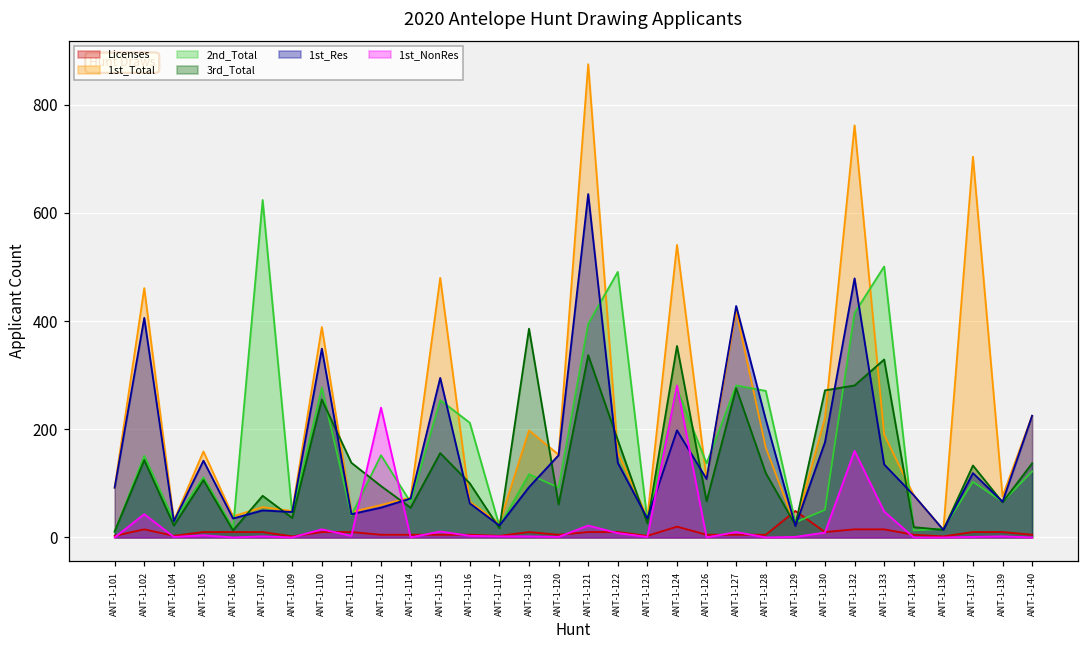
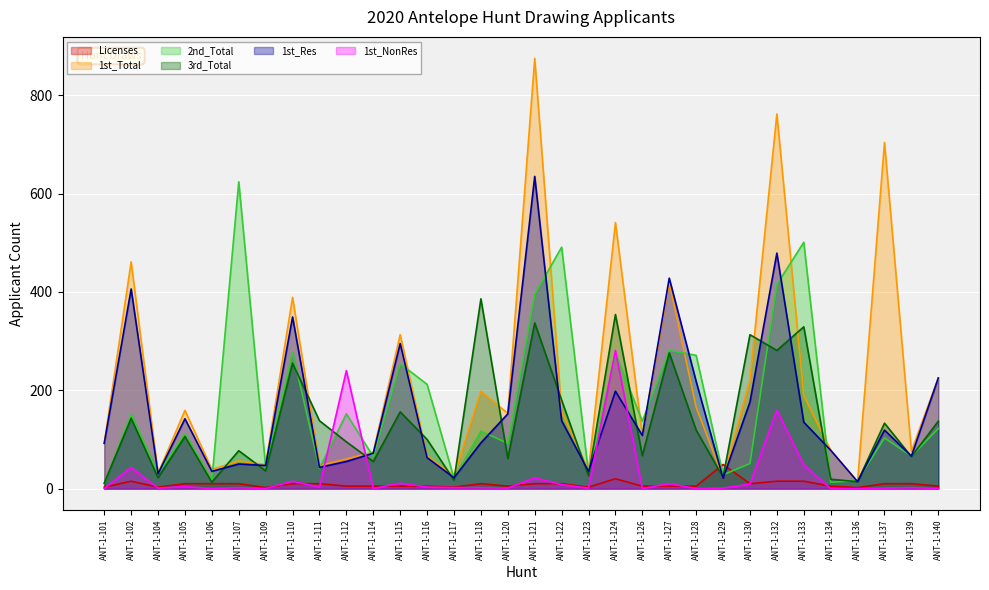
1st_Total, ANT-1-115: 480 -> 310
3rd_Total, ANT-1-130: 270 -> 310
